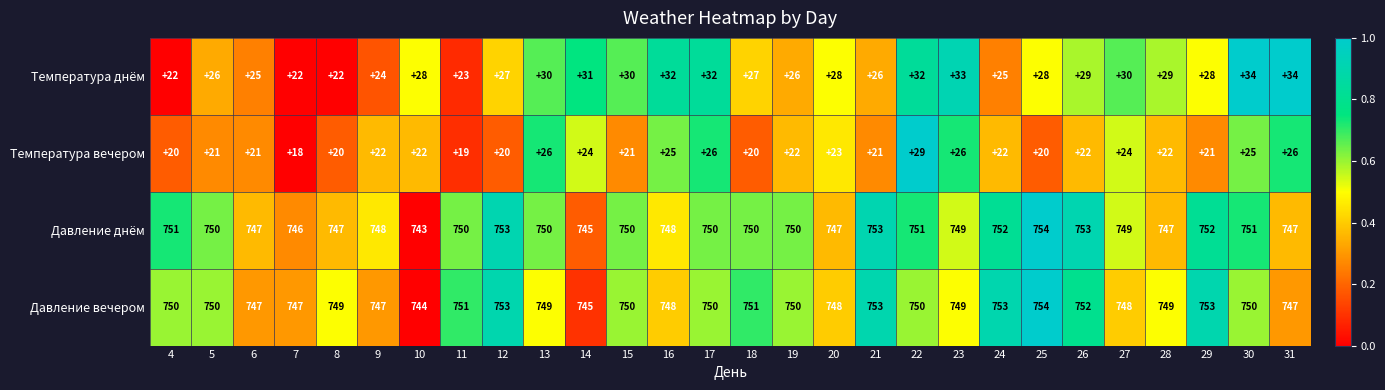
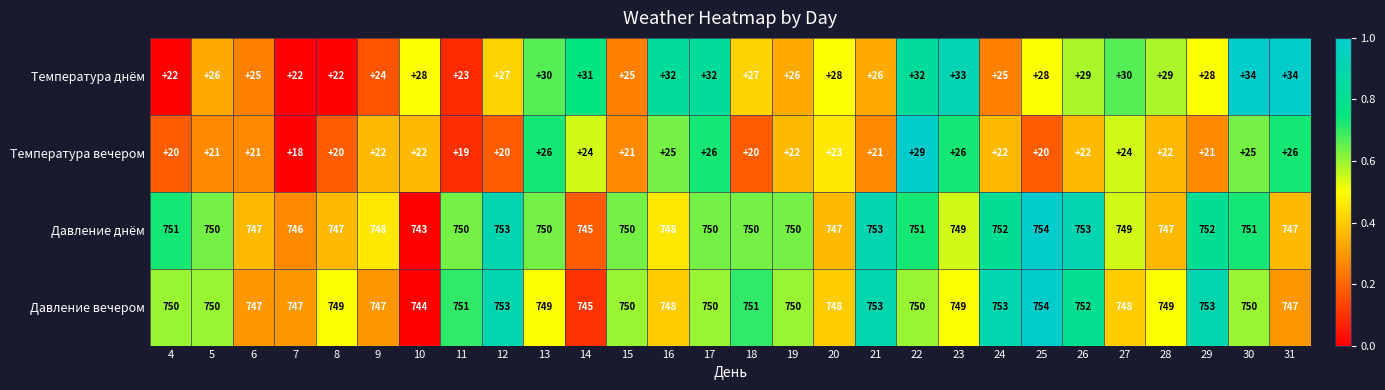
Температура днём, 15: +30 -> +25
